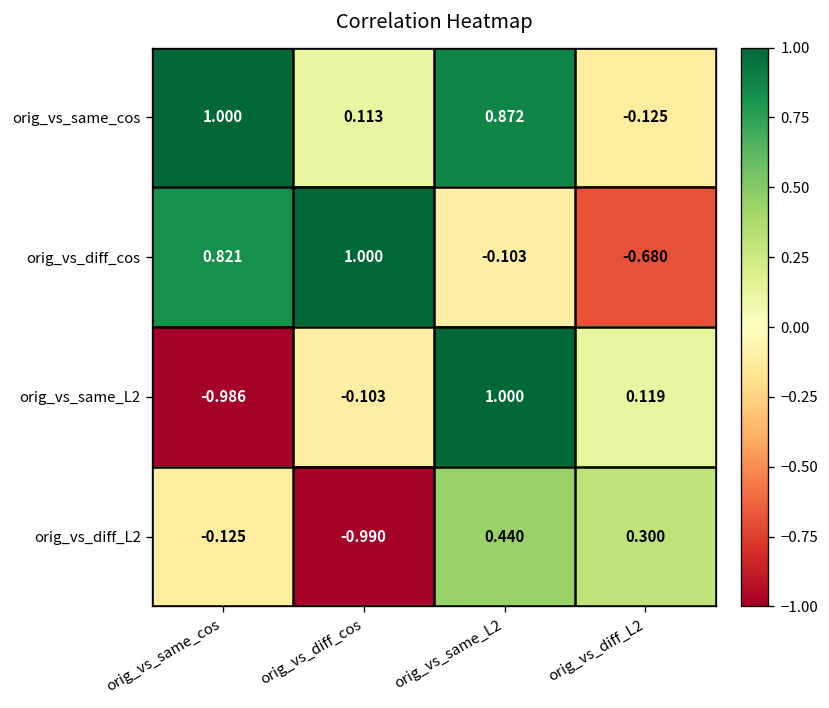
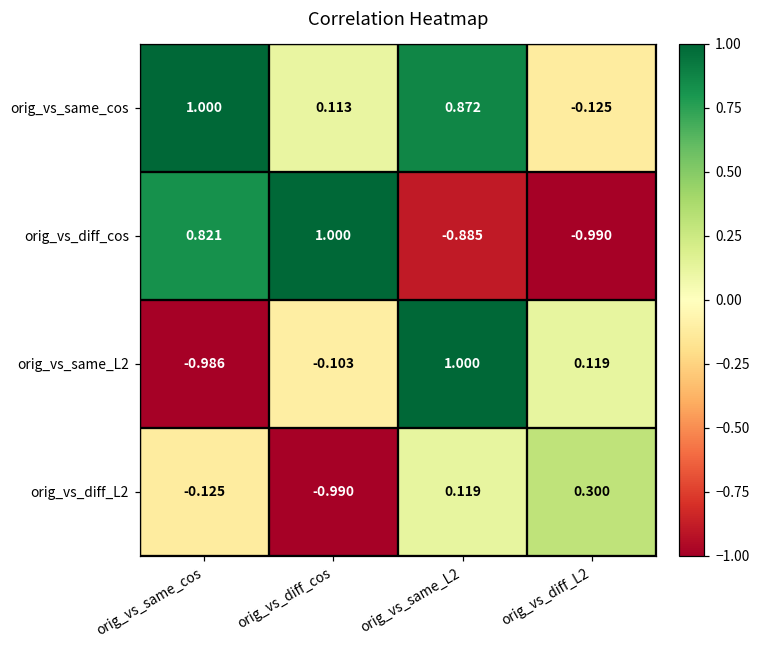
orig_vs_diff_cos, orig_vs_same_L2: -0.103 -> -0.885
orig_vs_diff_cos, orig_vs_diff_L2: -0.680 -> -0.990
orig_vs_diff_L2, orig_vs_same_L2: 0.440 -> 0.119
